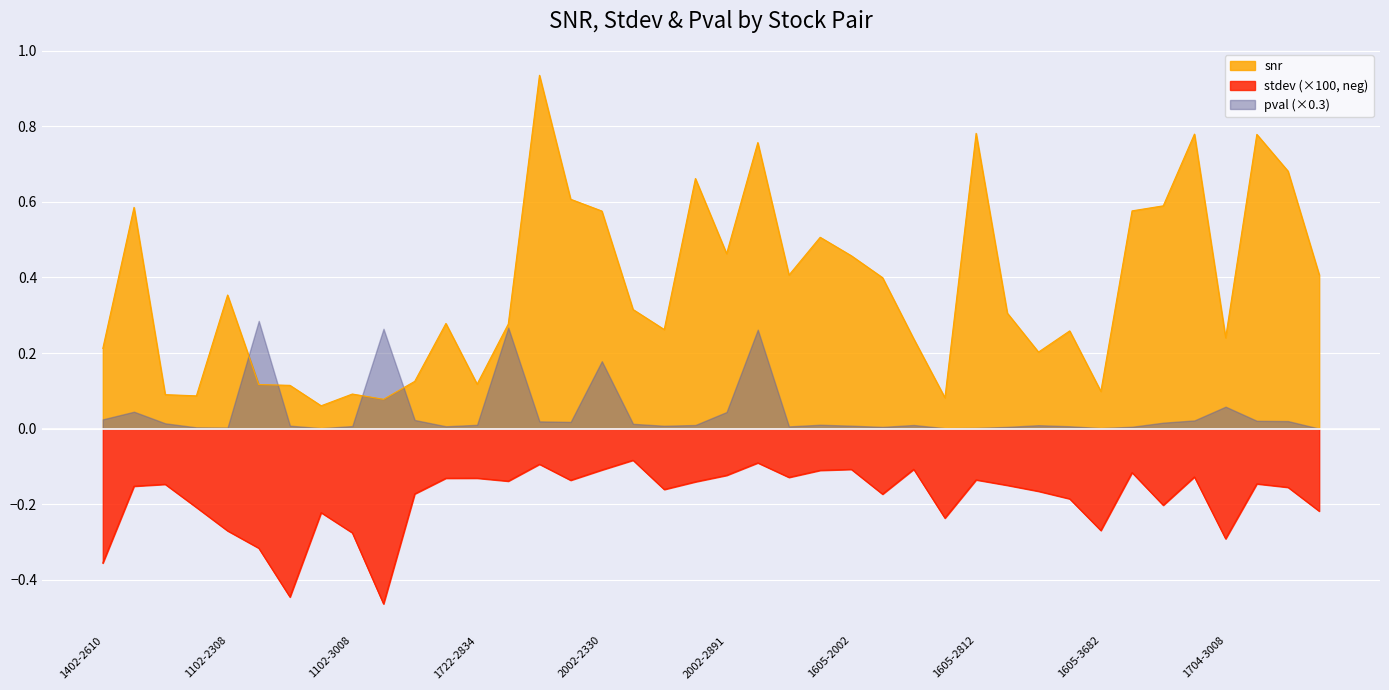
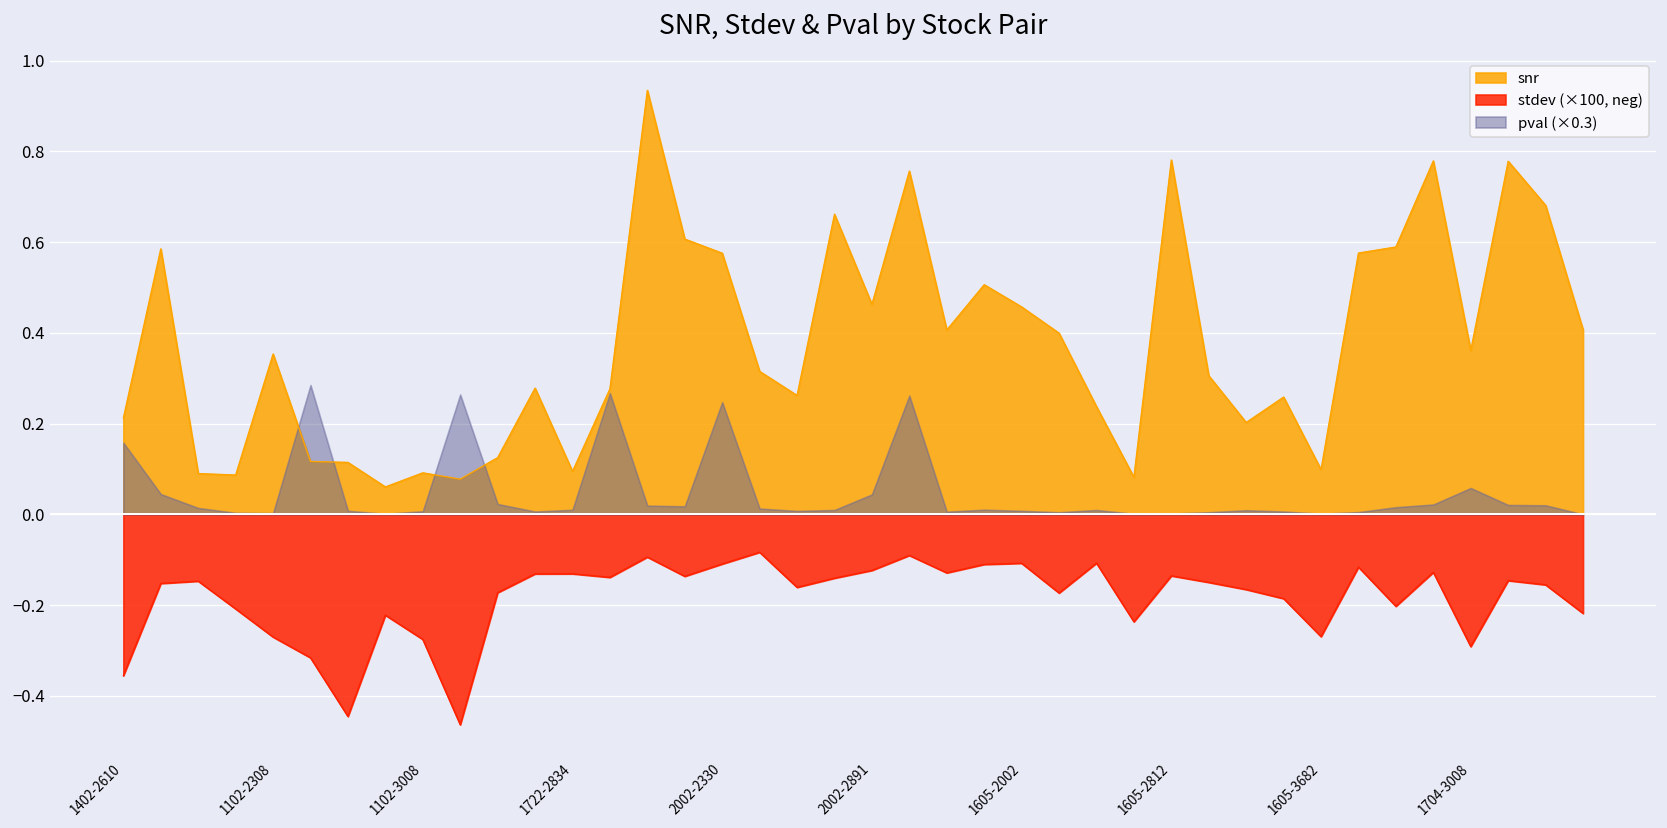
pval (×0.3), 1402-2610: 0.02 -> 0.16
snr, 1722-2834: 0.12 -> 0.09
pval (×0.3), 2002-2330: 0.18 -> 0.25
snr, 1704-3008: 0.24 -> 0.36
